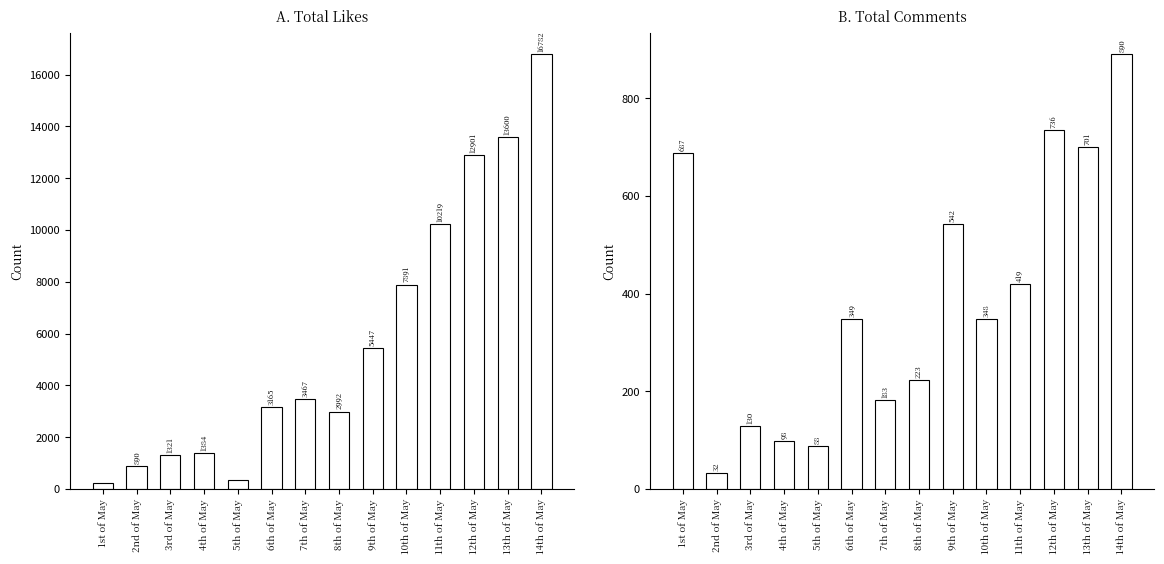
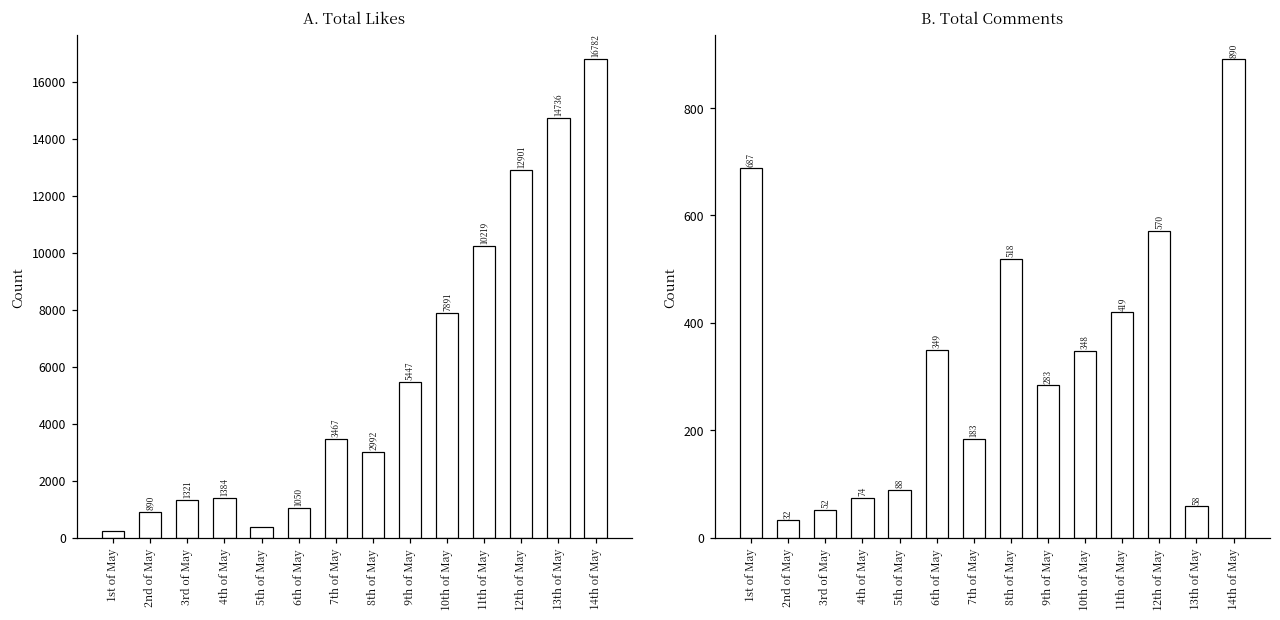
A. Total Likes, 6th of May: 3165 -> 1050
A. Total Likes, 13th of May: 13600 -> 14736
B. Total Comments, 3rd of May: 130 -> 52
B. Total Comments, 4th of May: 98 -> 74
B. Total Comments, 8th of May: 223 -> 518
B. Total Comments, 9th of May: 542 -> 283
B. Total Comments, 12th of May: 736 -> 570
B. Total Comments, 13th of May: 701 -> 58
